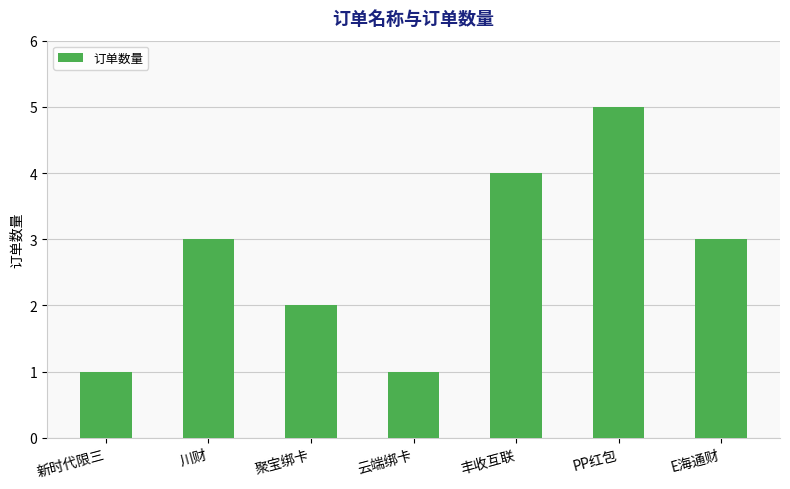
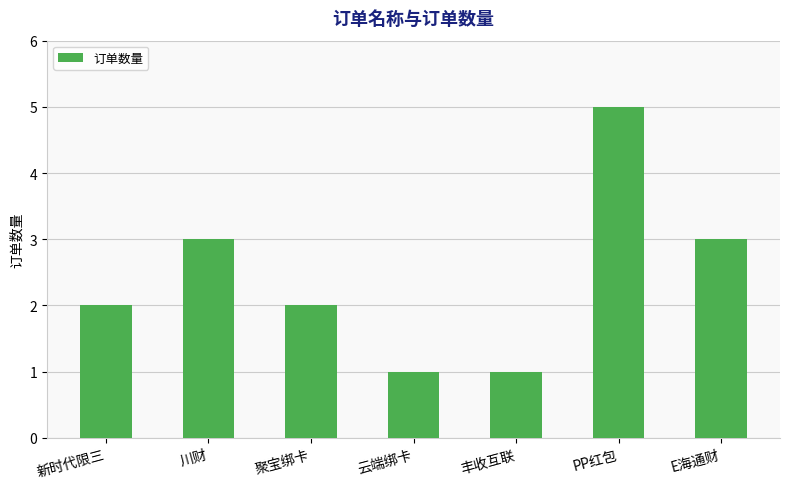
新时代限三: 1 -> 2
丰收互联: 4 -> 1
